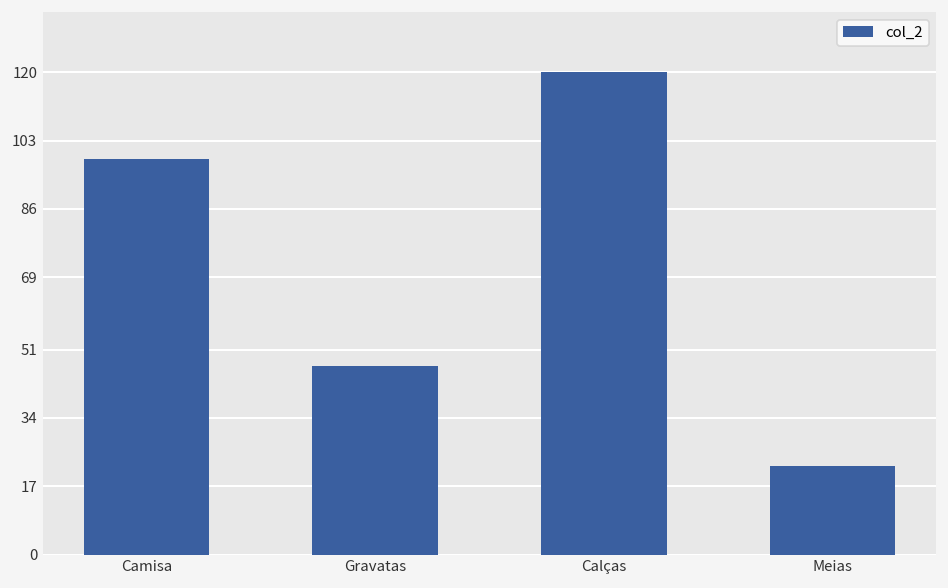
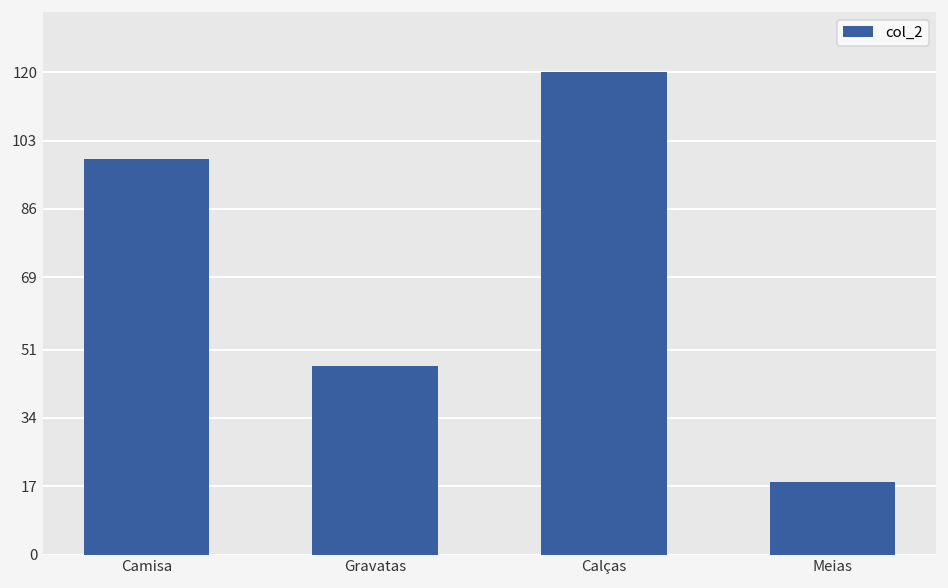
Meias: 22 -> 18
